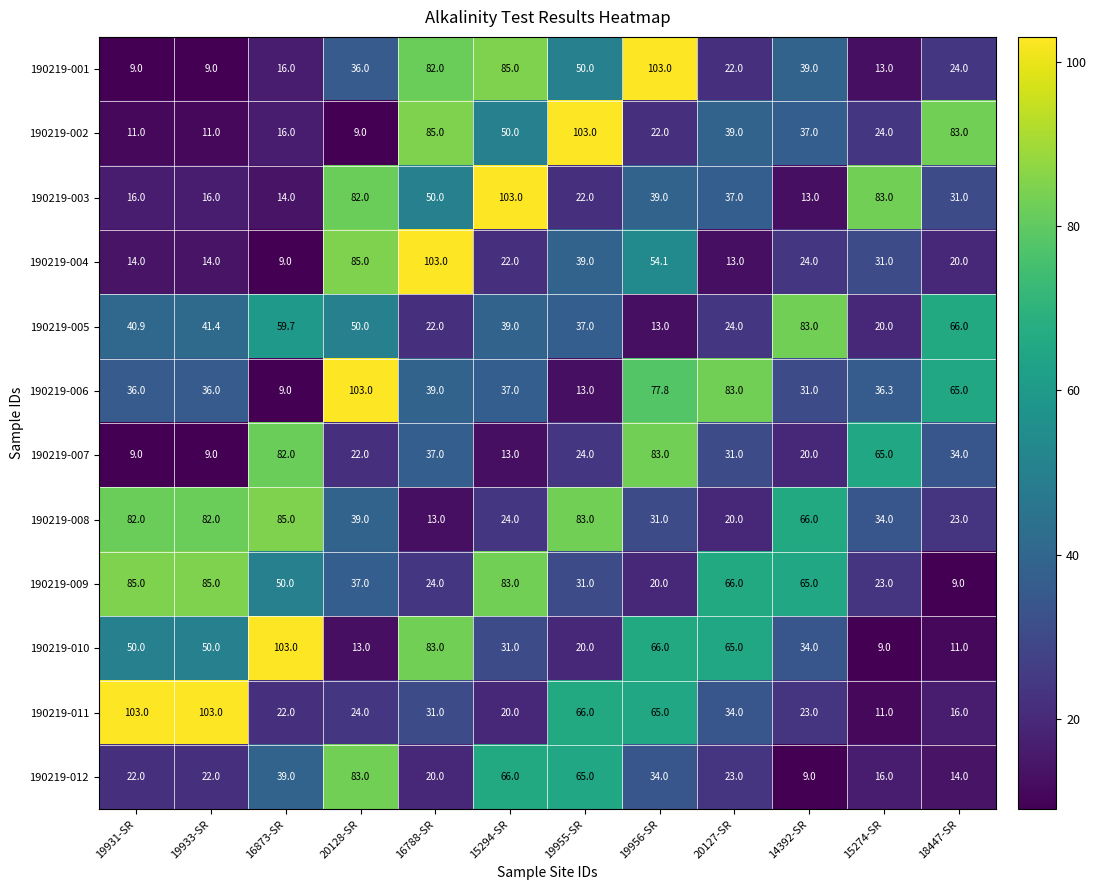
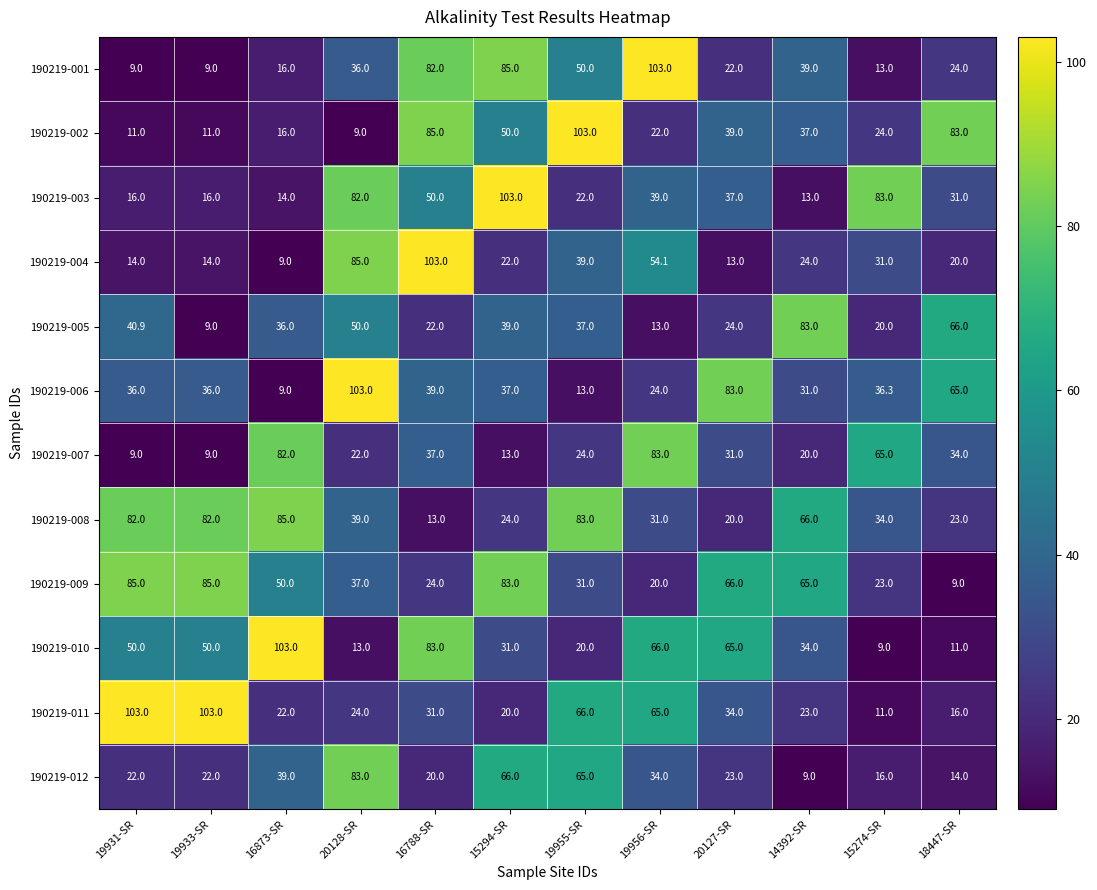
190219-005, 19933-SR: 41.4 -> 9.0
190219-005, 16873-SR: 59.7 -> 36.0
190219-006, 19956-SR: 77.8 -> 24.0
